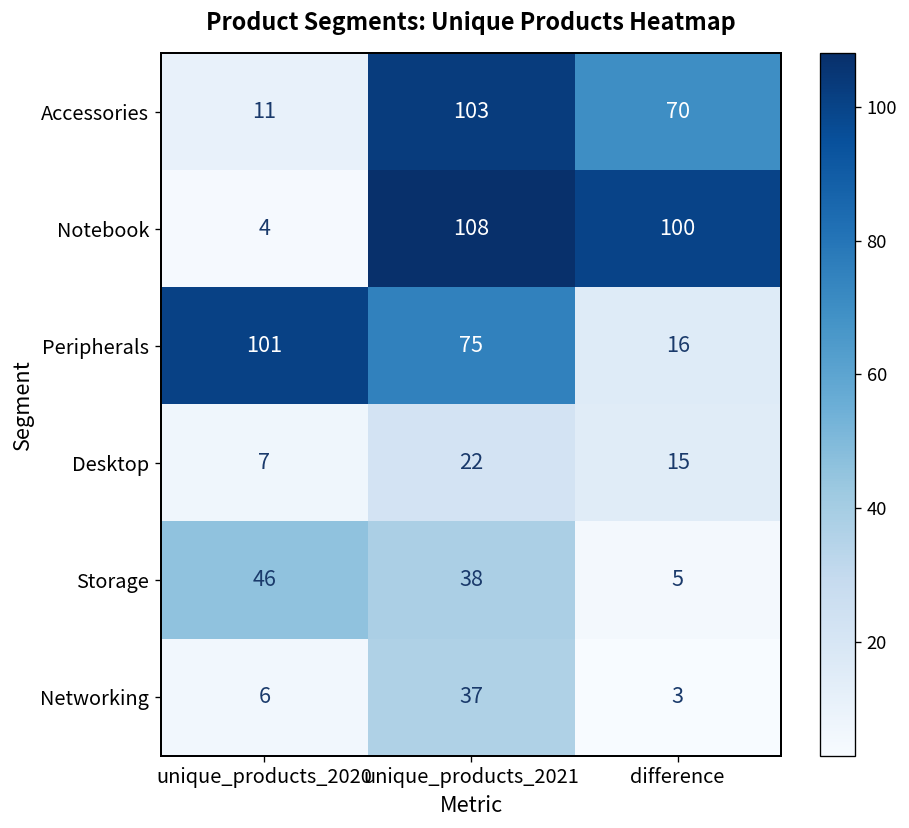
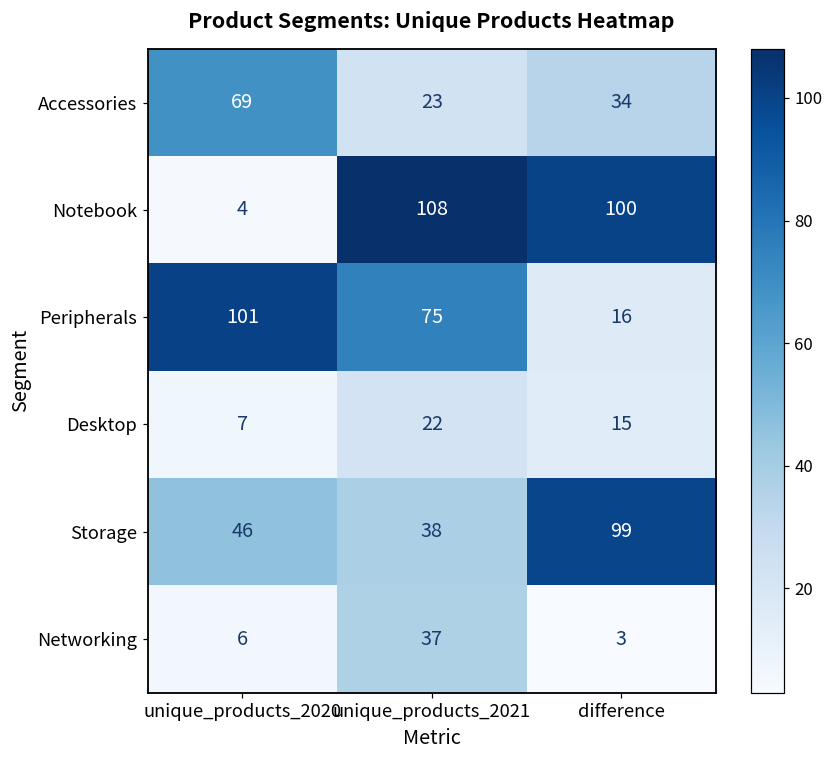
Accessories, unique_products_2020: 11 -> 69
Accessories, unique_products_2021: 103 -> 23
Accessories, difference: 70 -> 34
Storage, difference: 5 -> 99
